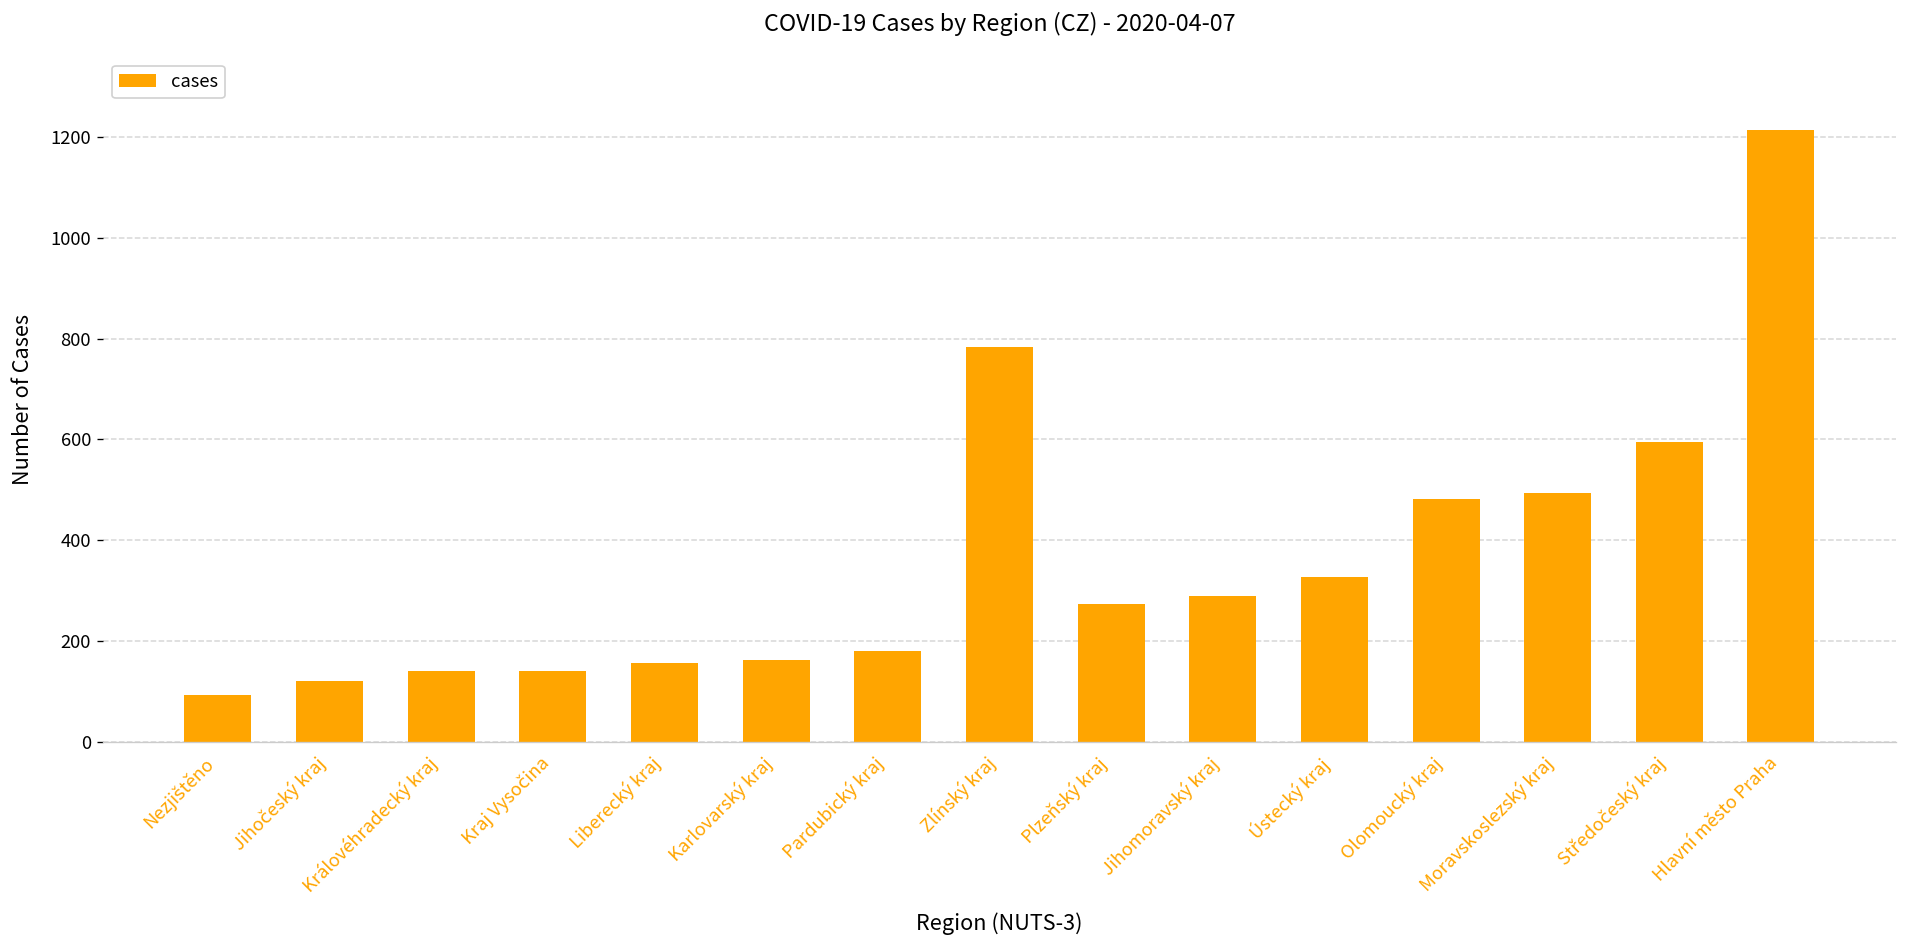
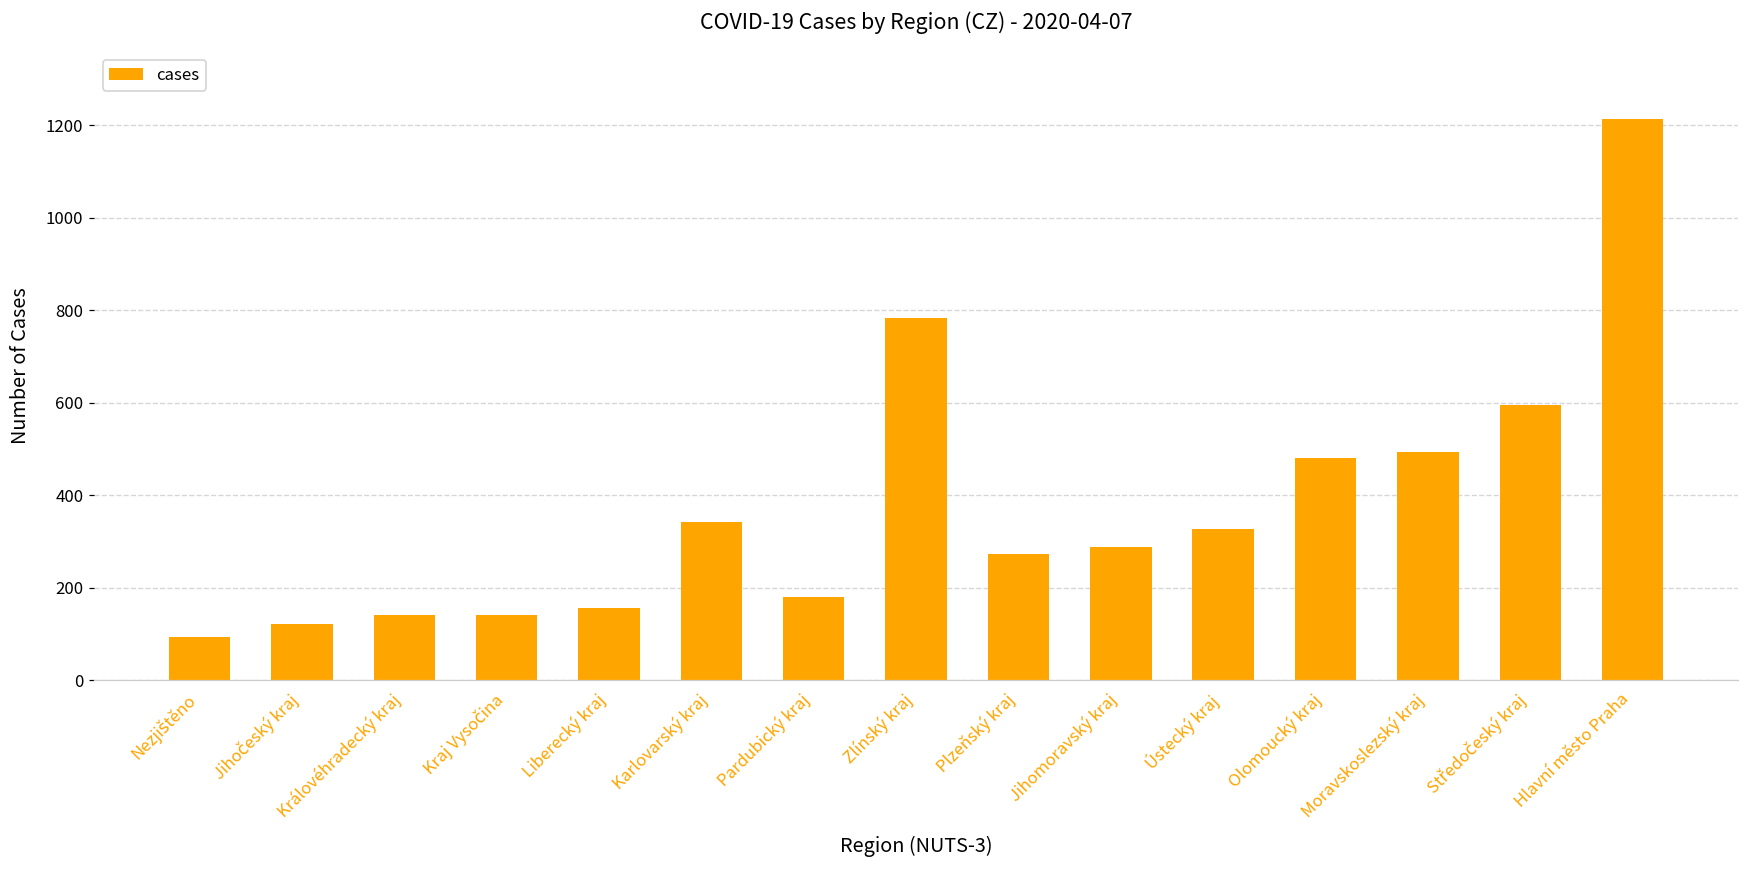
Karlovarský kraj: 160 -> 340
